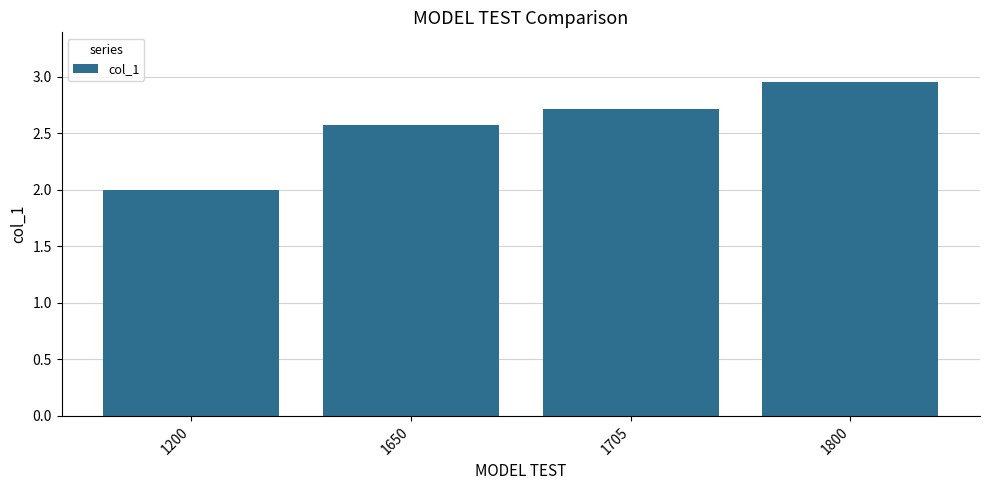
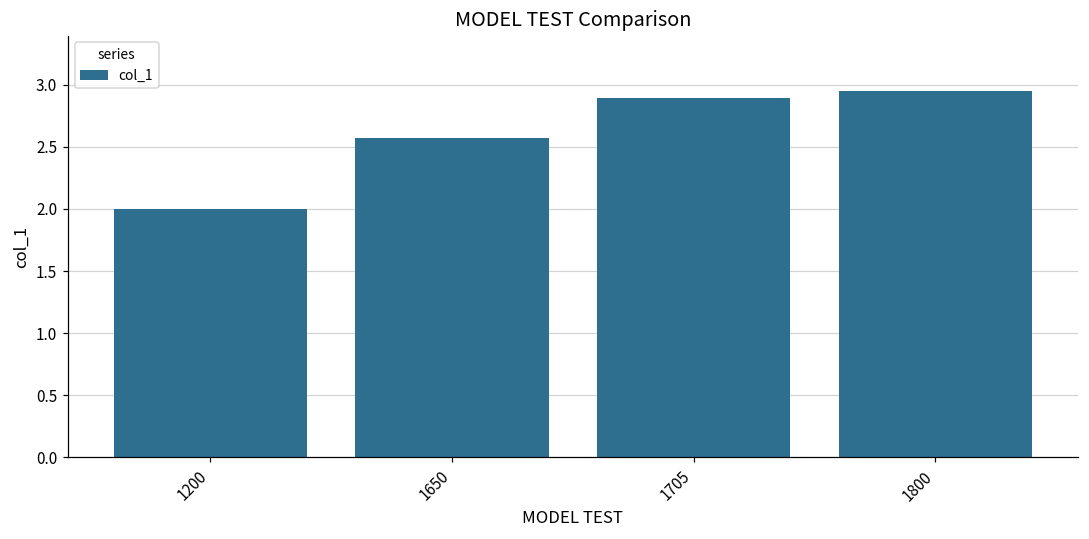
1705: 2.71 -> 2.90
